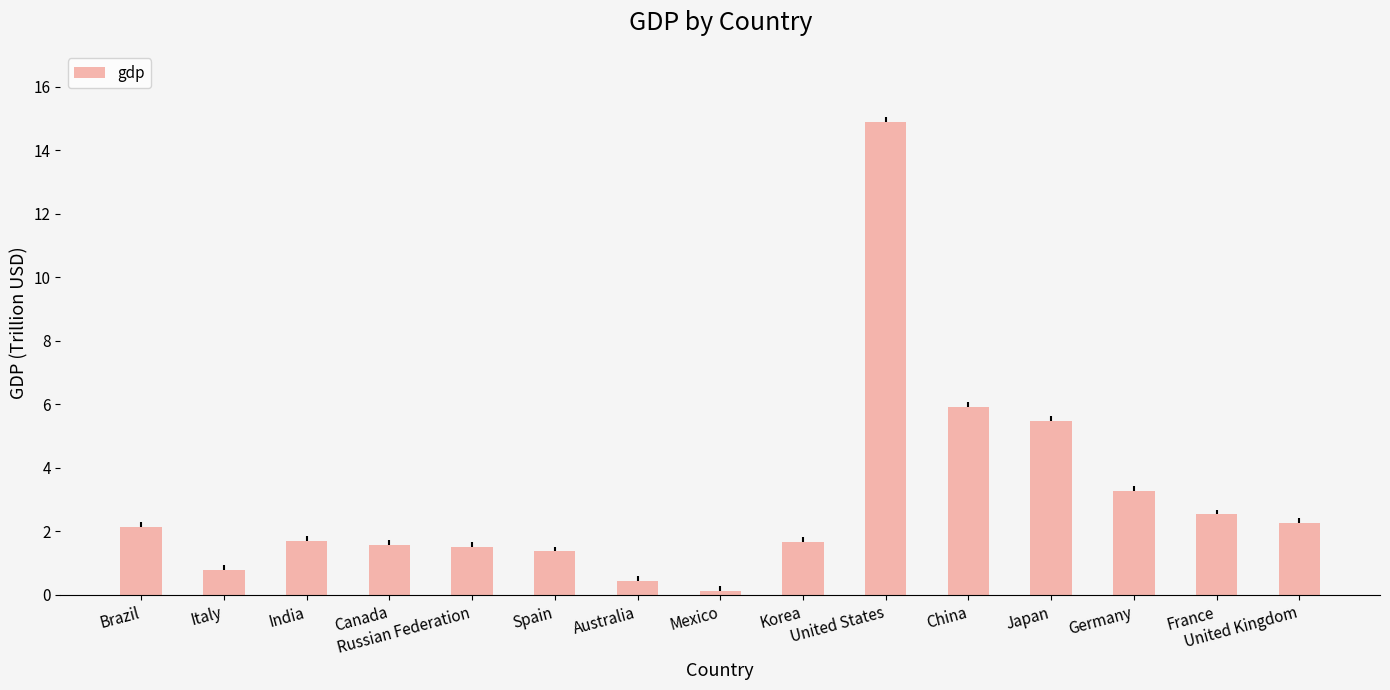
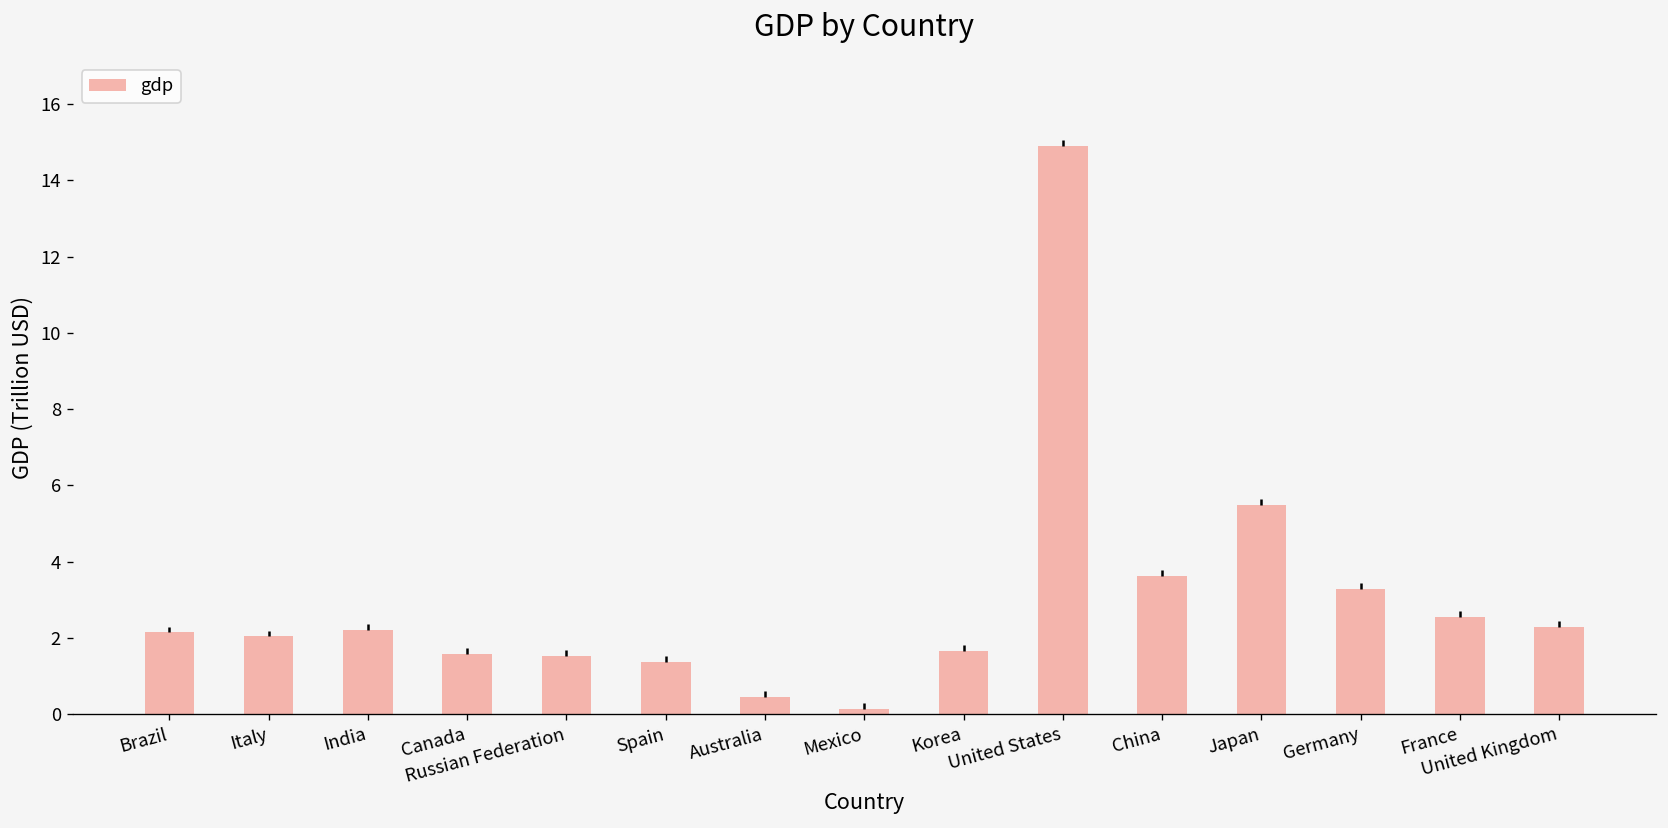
Italy: 0.8 -> 2.0
India: 1.7 -> 2.2
China: 5.9 -> 3.6
